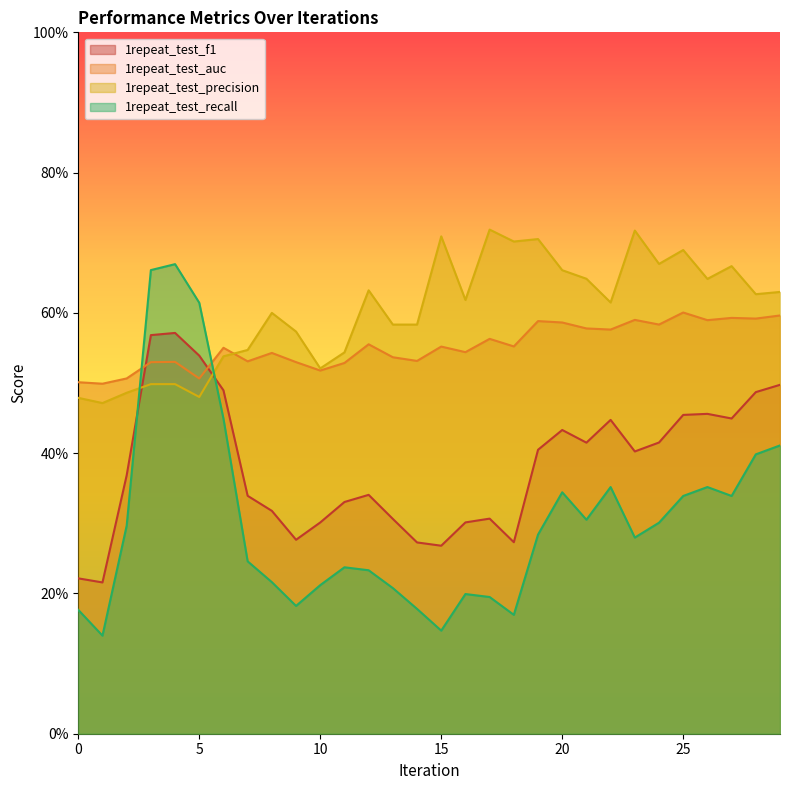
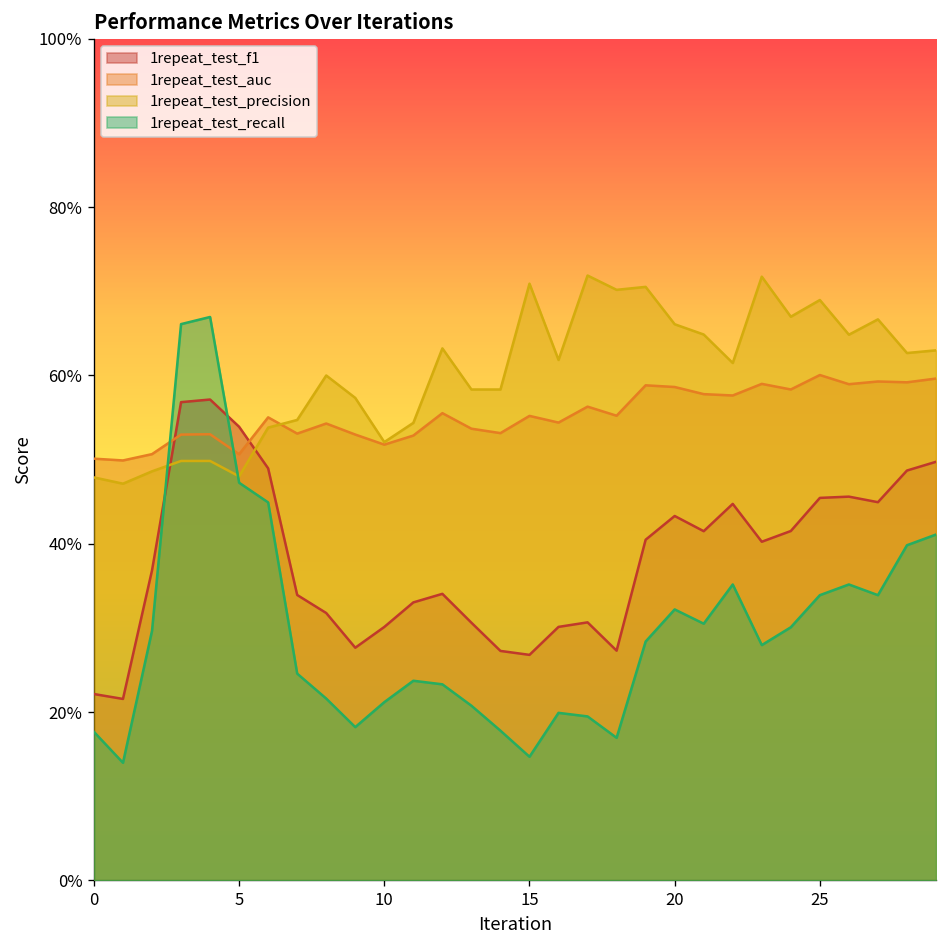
1repeat_test_recall, 5: 61% -> 47%
1repeat_test_recall, 20: 34% -> 32%
